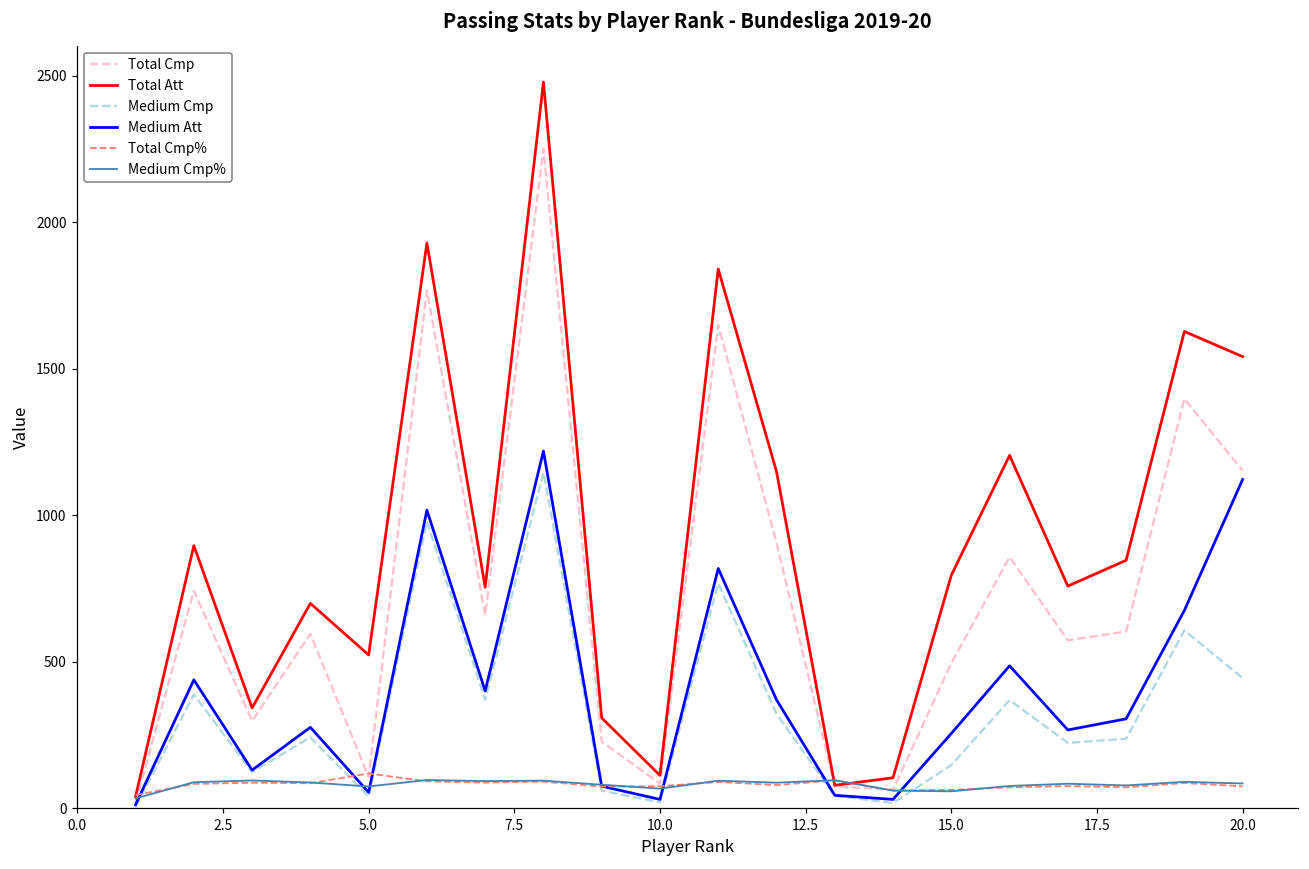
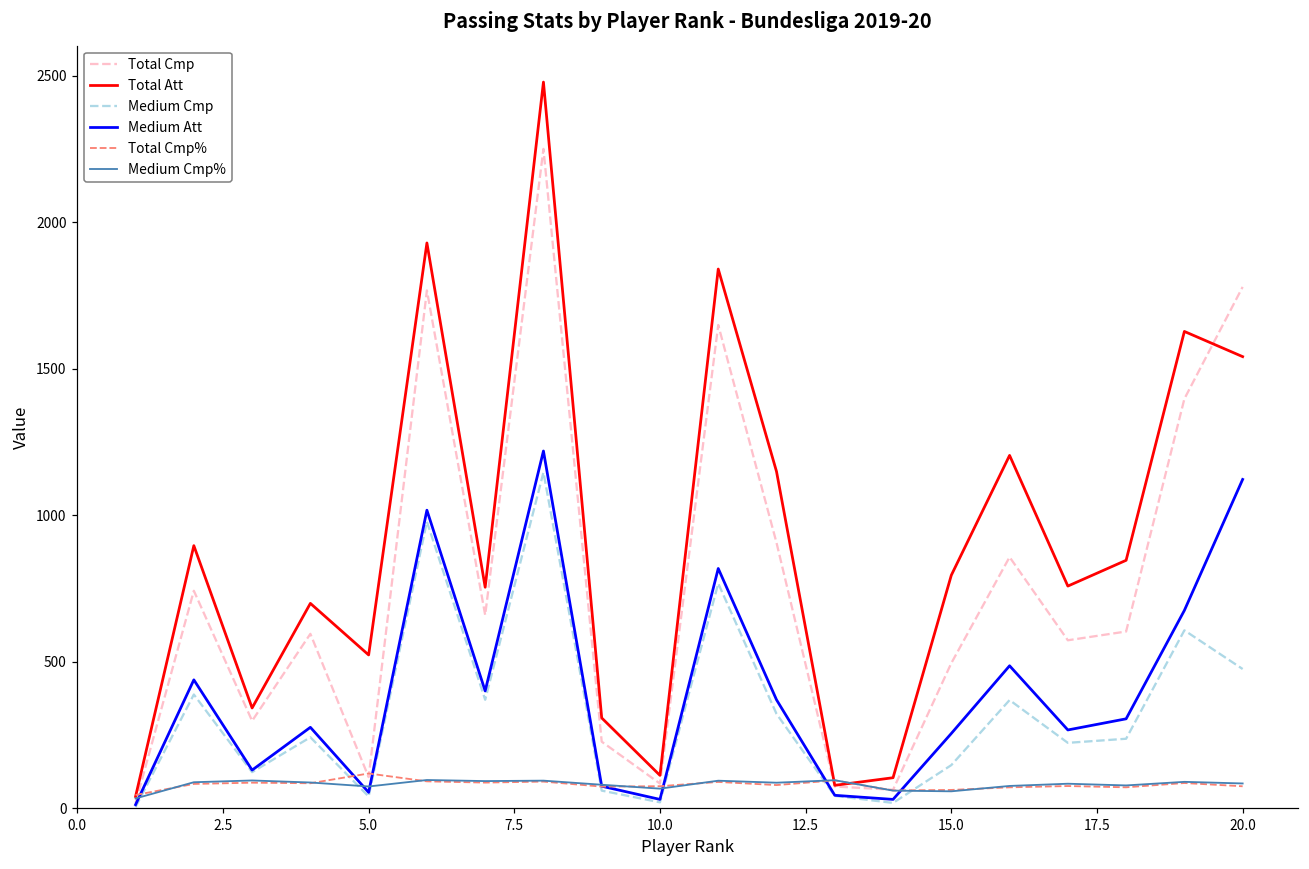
Total Cmp, 20.0: 1150 -> 1780
Medium Cmp, 20.0: 440 -> 480
